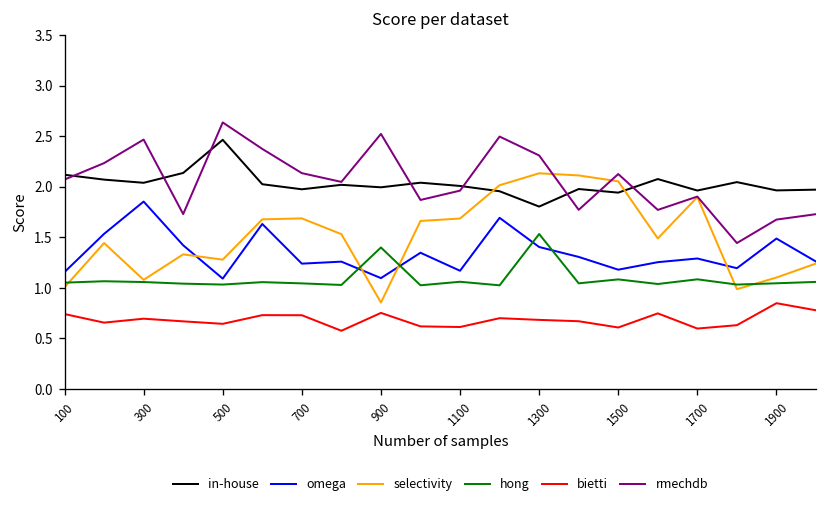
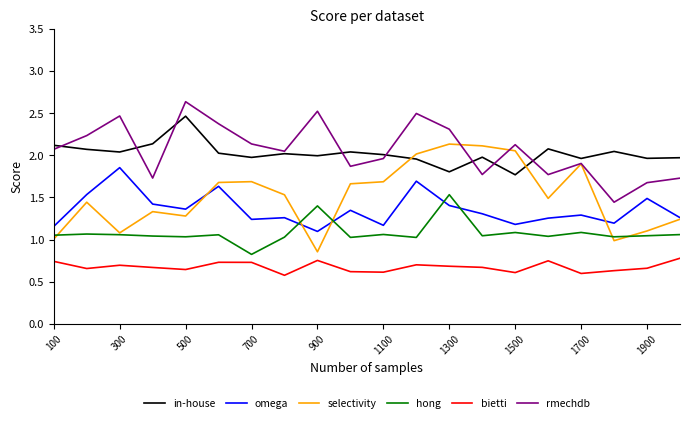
omega, 500: 1.1 -> 1.4
hong, 700: 1.0 -> 0.8
in-house, 1500: 1.9 -> 1.8
bietti, 1900: 0.8 -> 0.7
